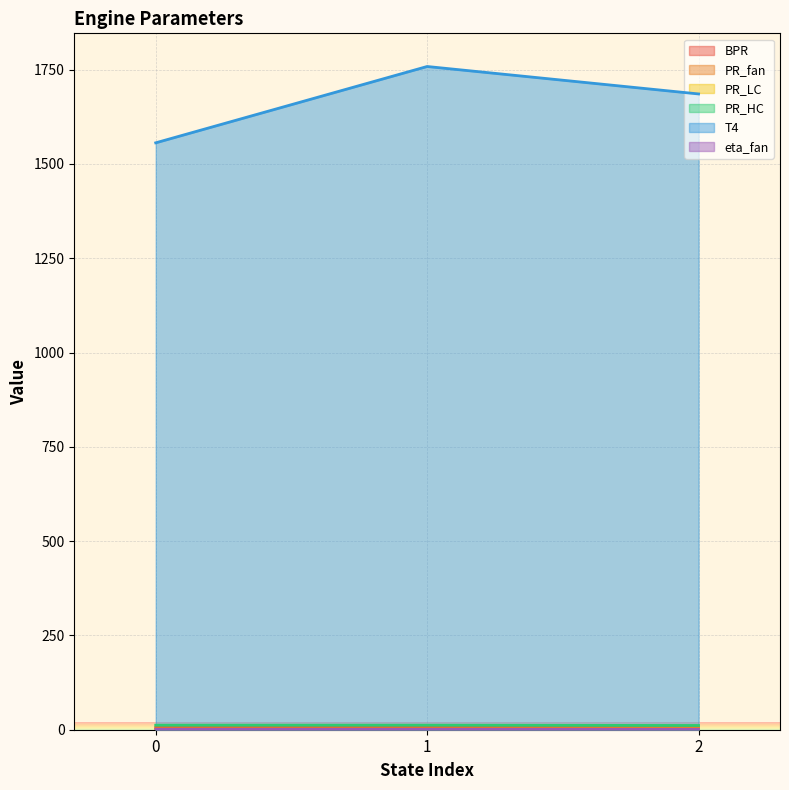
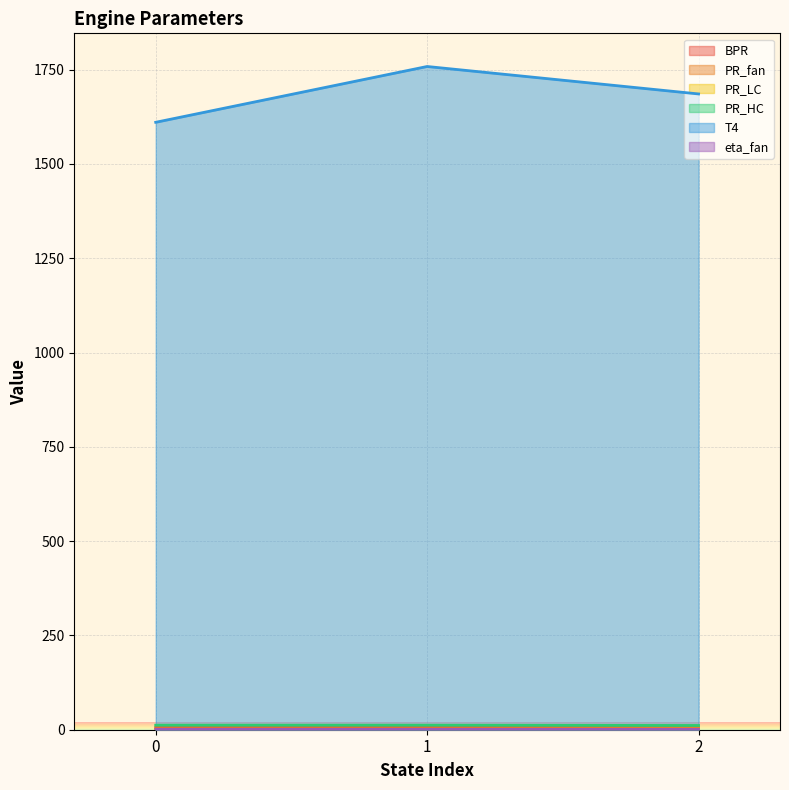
T4, 0: 1560 -> 1610
